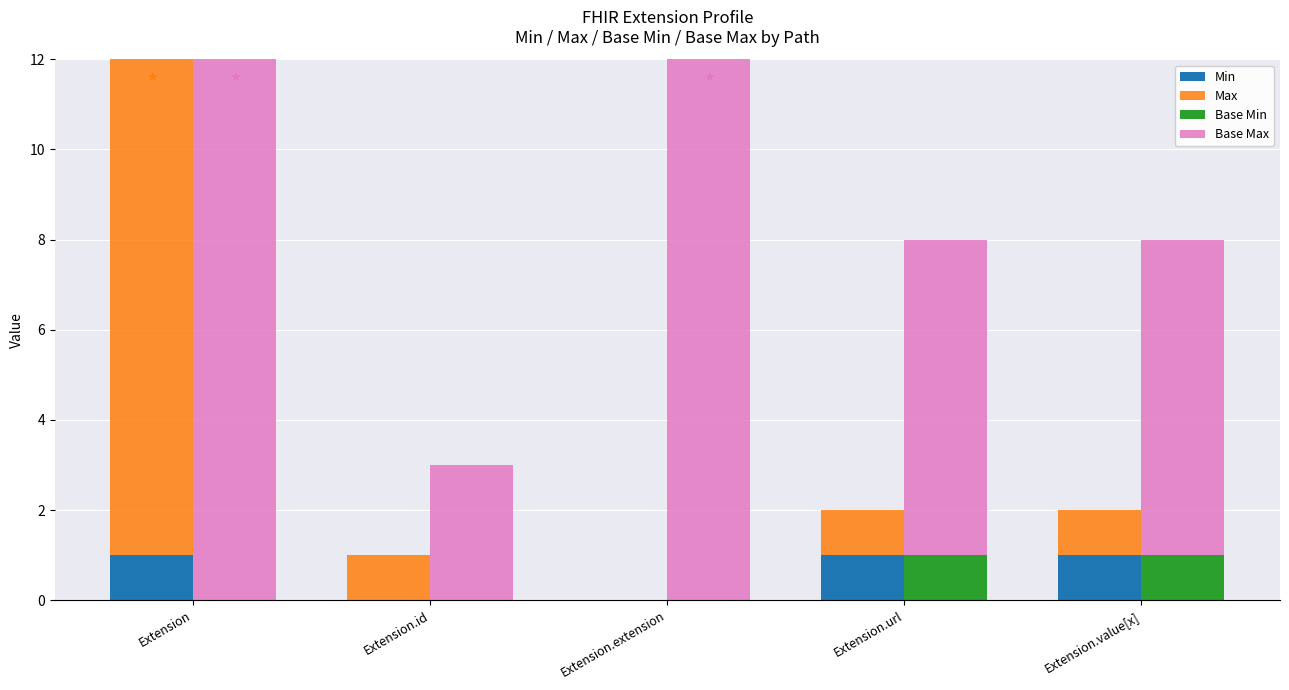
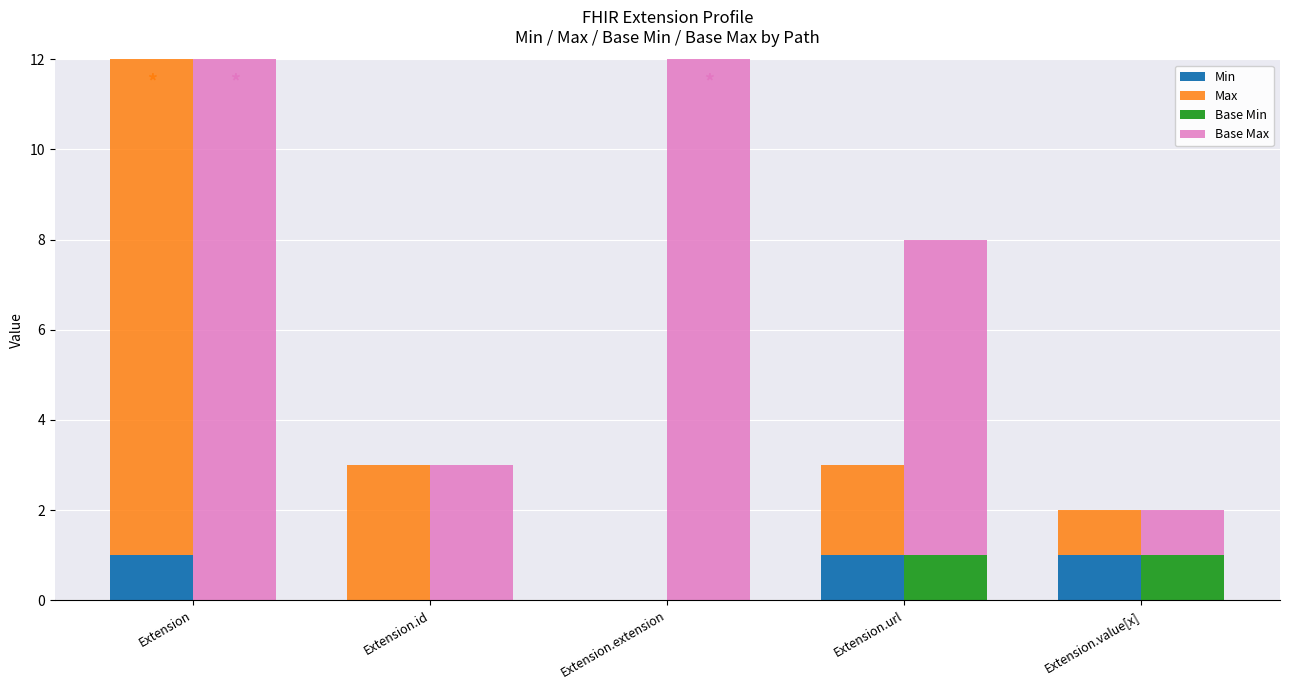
Max, Extension.id: 1 -> 3
Max, Extension.url: 1 -> 2
Base Max, Extension.value[x]: 7 -> 1
